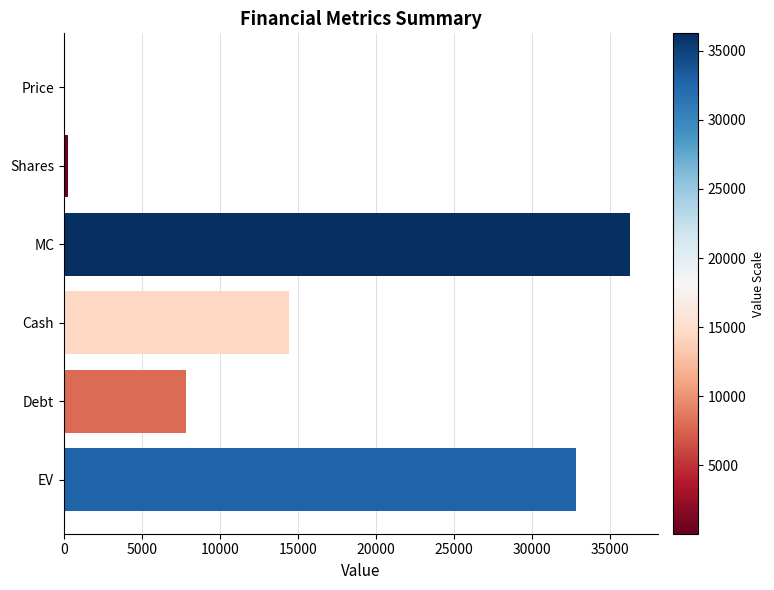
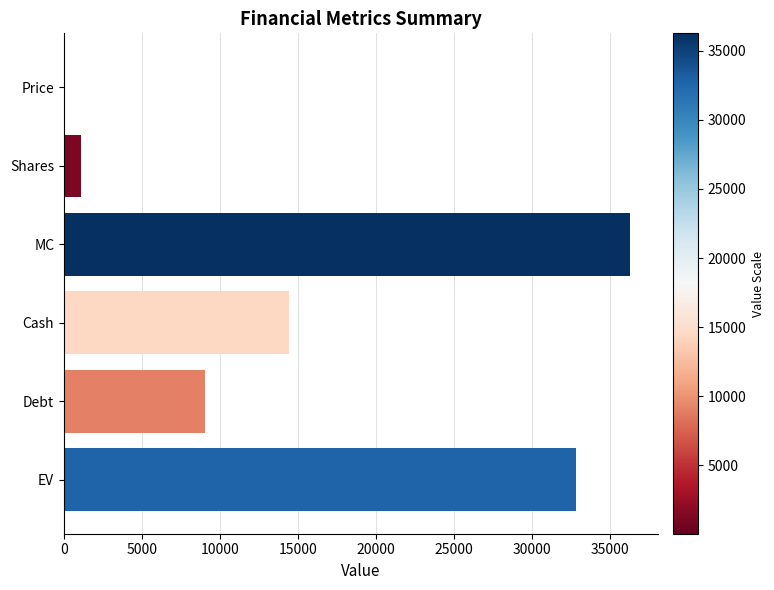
Shares: 300 -> 1100
Debt: 7800 -> 9100
